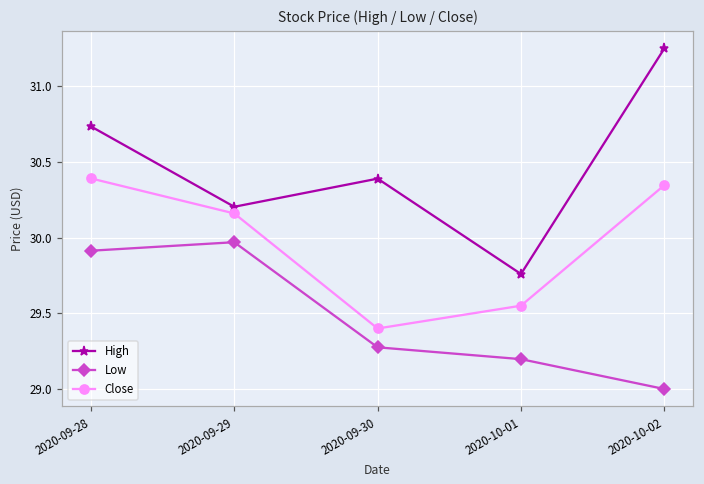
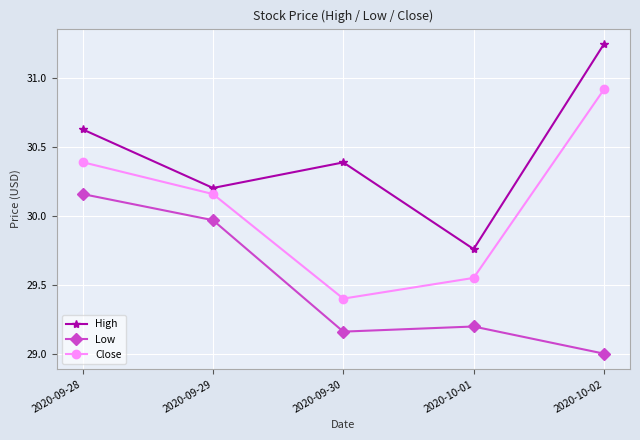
High, 2020-09-28: 30.74 -> 30.63
Low, 2020-09-28: 29.91 -> 30.16
Low, 2020-09-30: 29.28 -> 29.16
Close, 2020-10-02: 30.35 -> 30.92
